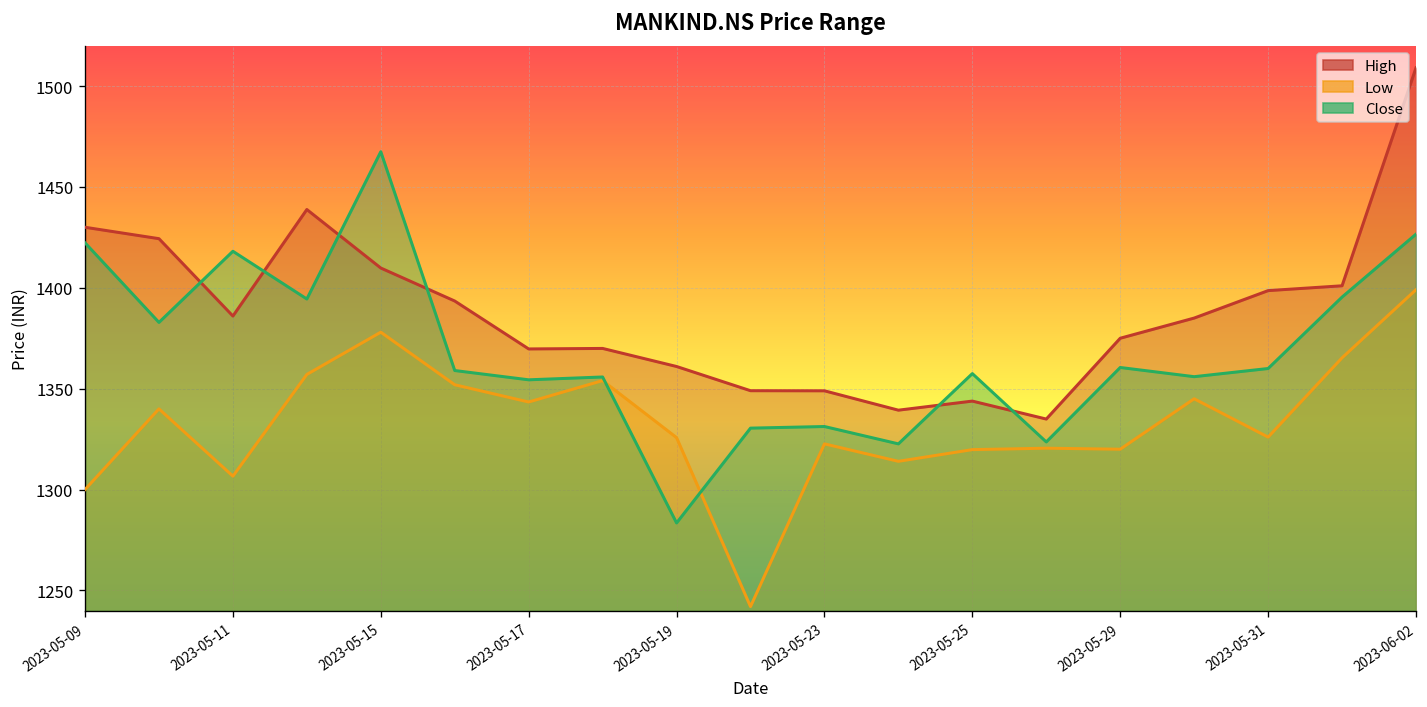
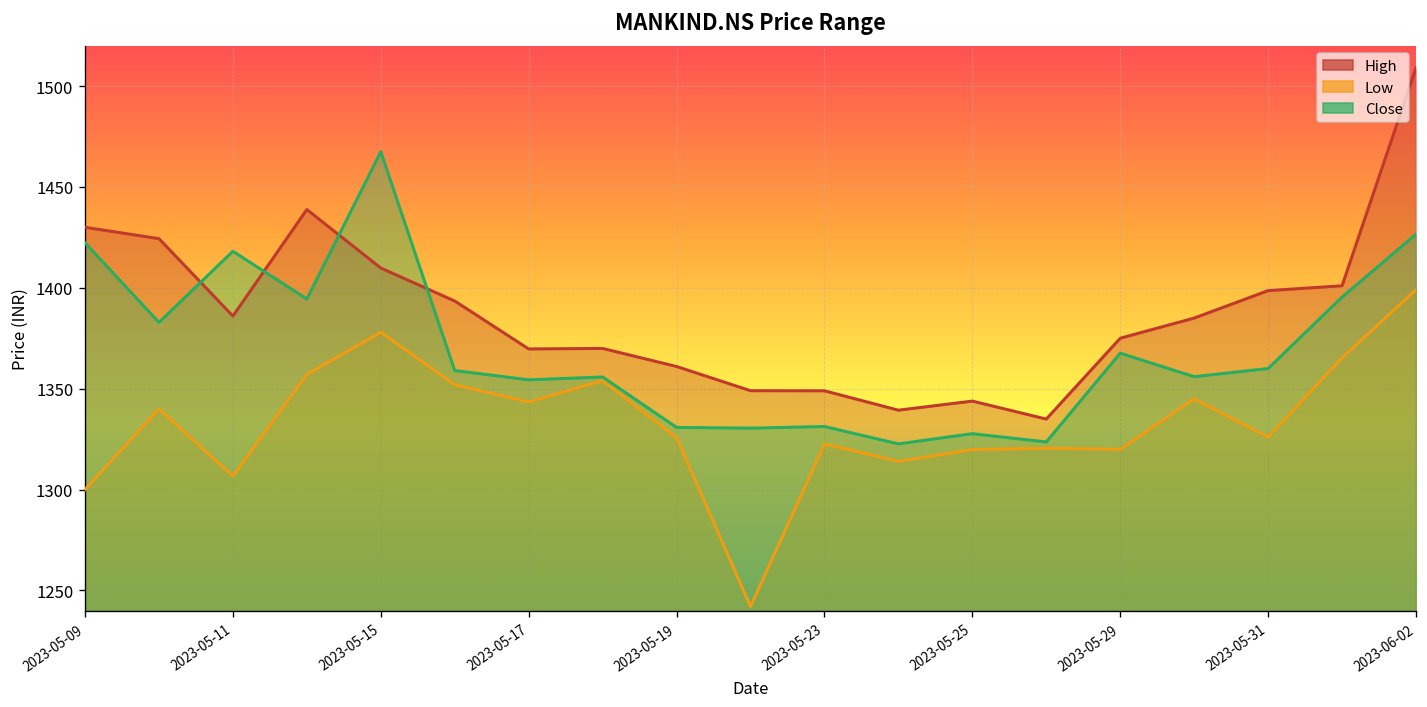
Close, 2023-05-19: 1283 -> 1331
Close, 2023-05-25: 1357 -> 1328
Close, 2023-05-29: 1361 -> 1368
